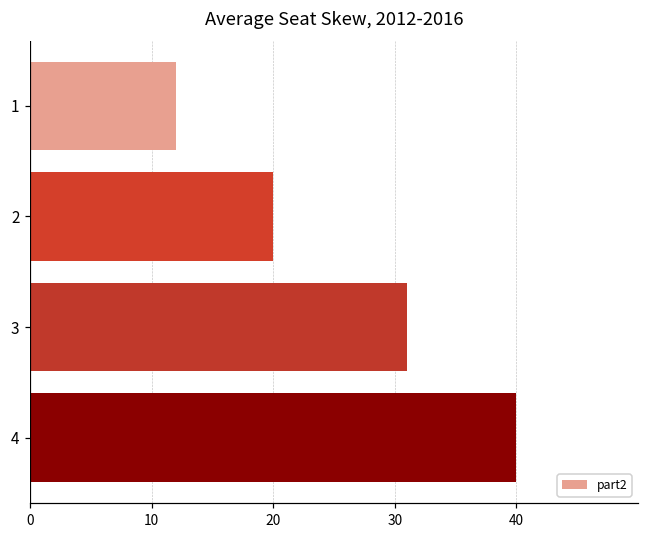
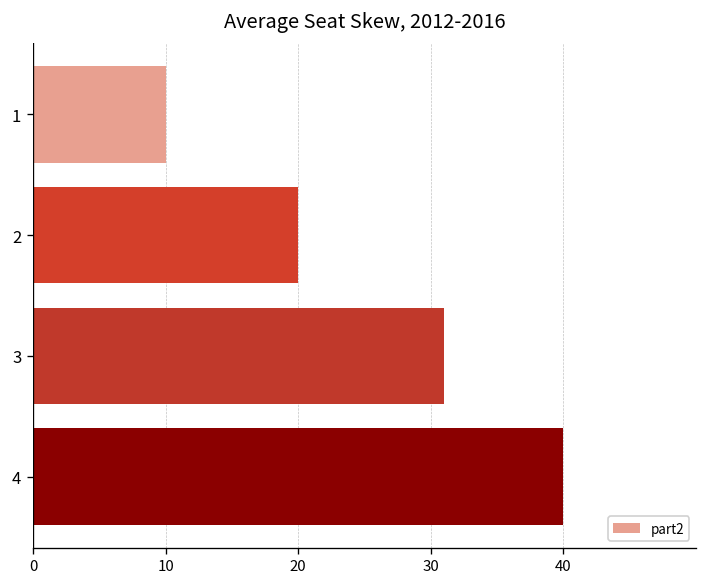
1: 12 -> 10
